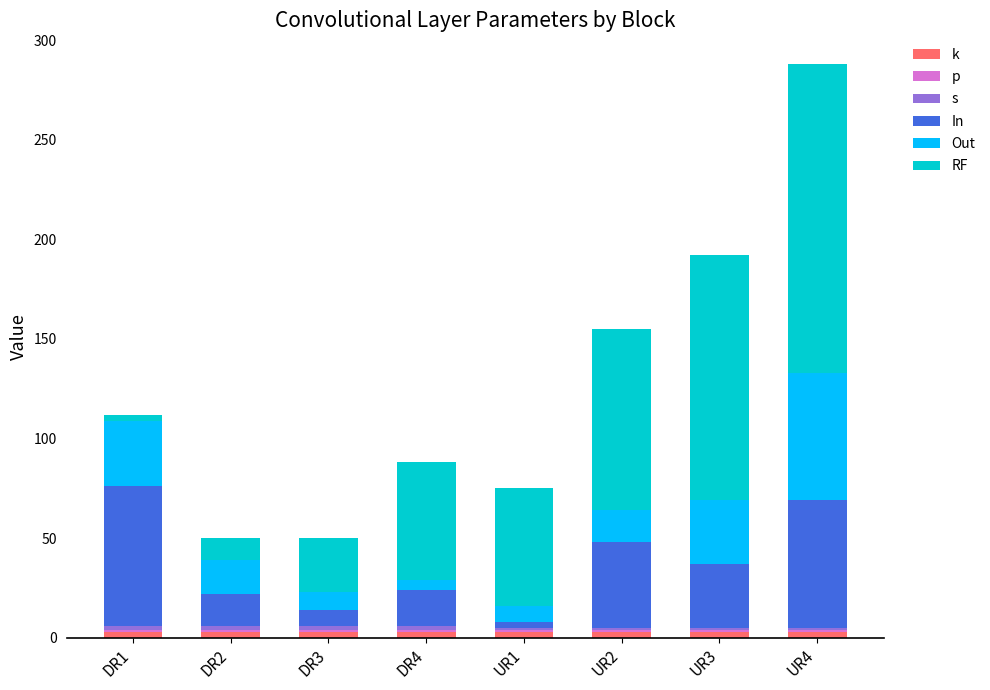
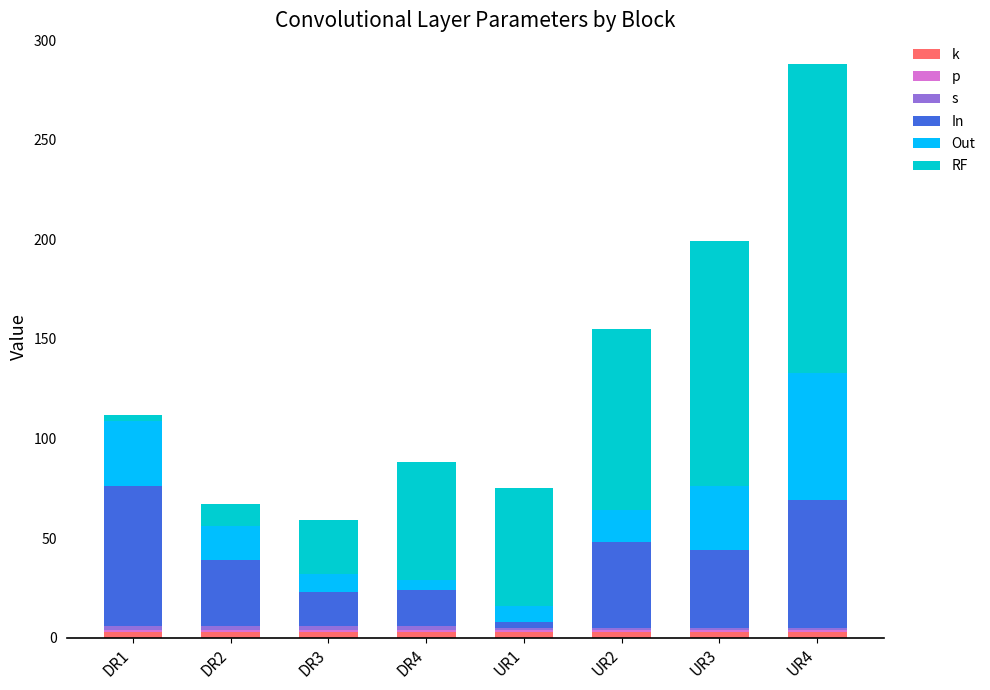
In, DR2: 16 -> 33
In, DR3: 8 -> 17
In, UR3: 32 -> 39
